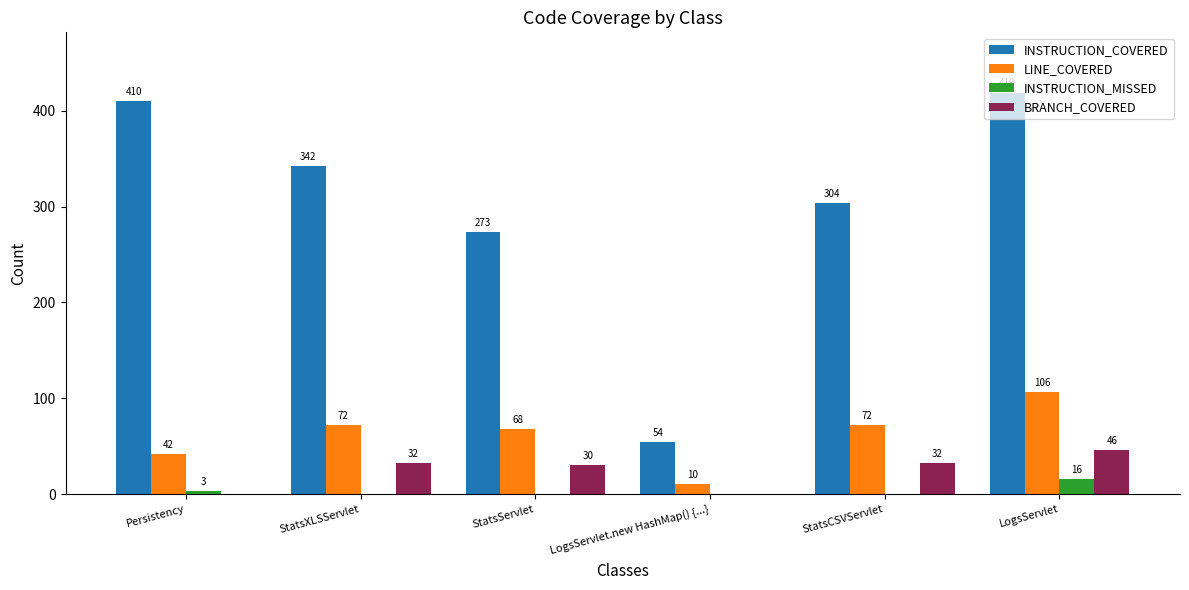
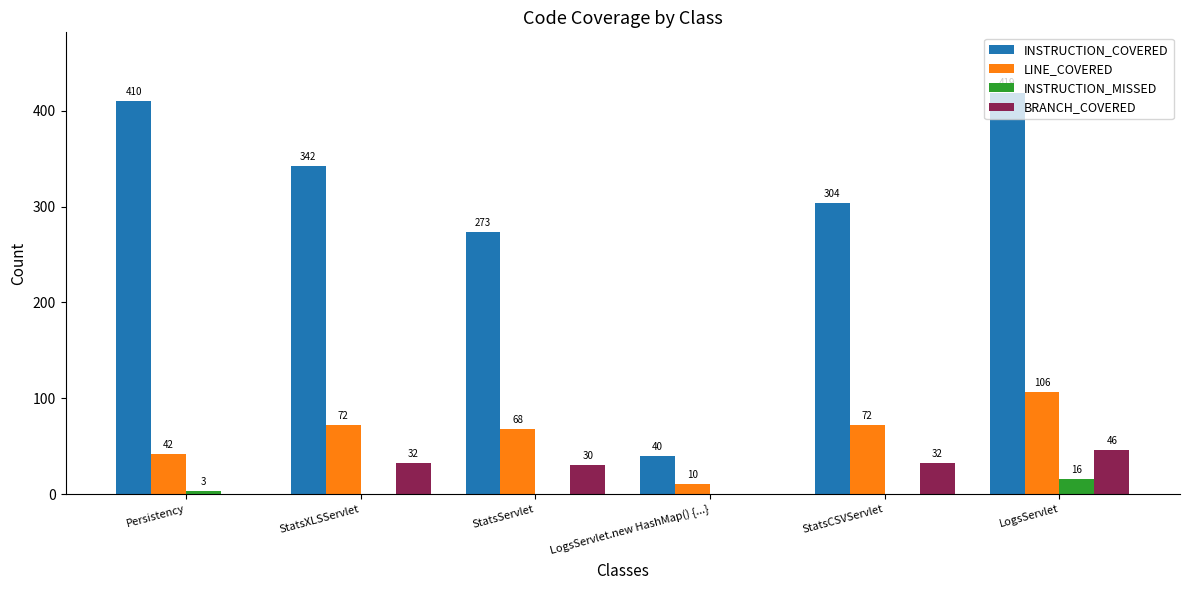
INSTRUCTION_COVERED, LogsServlet.new HashMap() {...}: 54 -> 40
